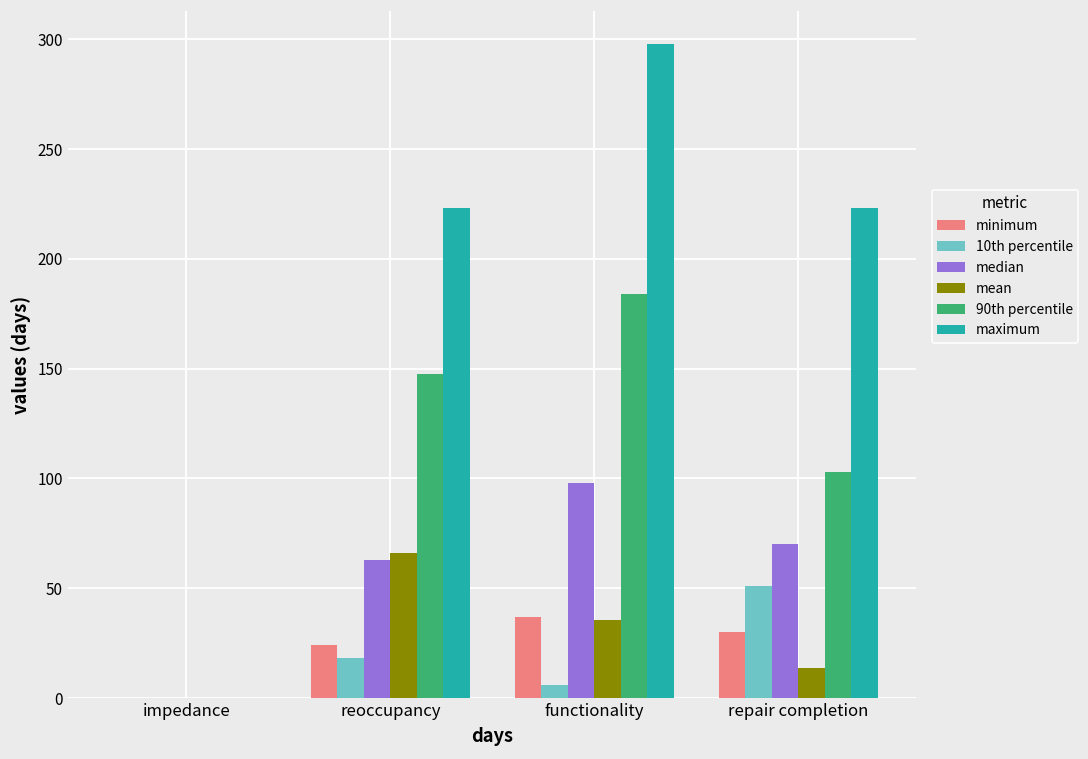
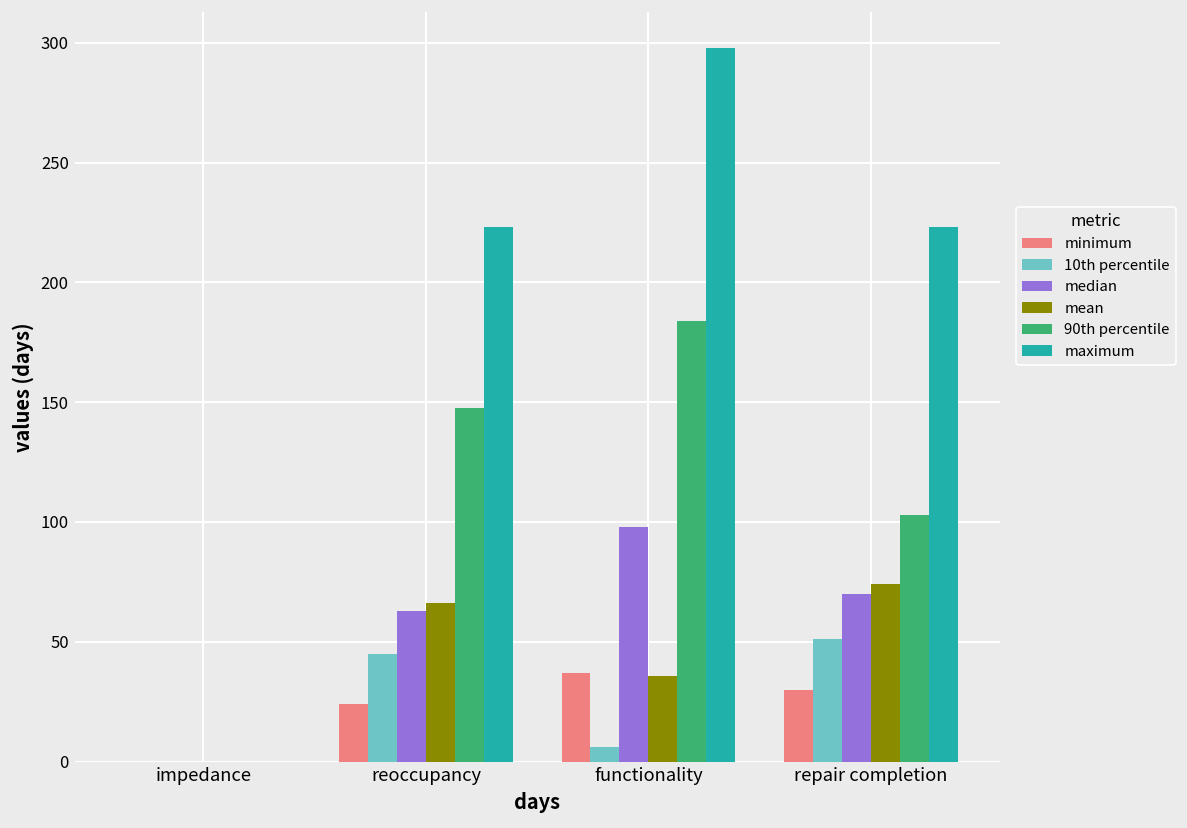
10th percentile, reoccupancy: 18 -> 45
mean, repair completion: 14 -> 74
